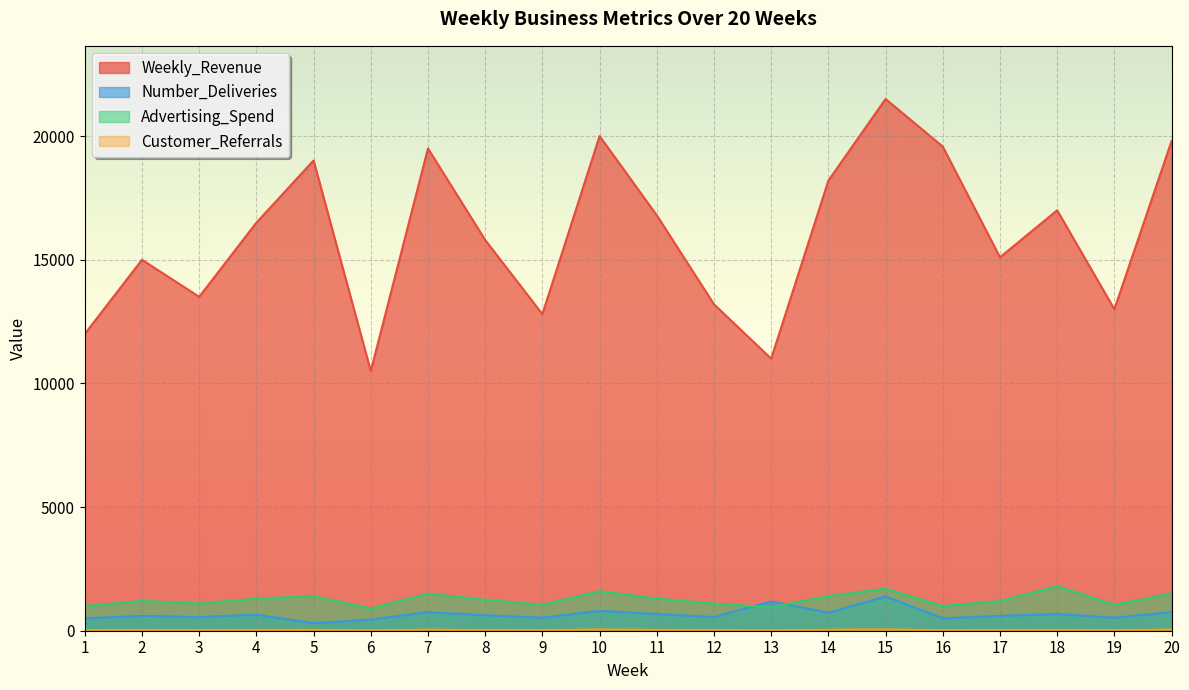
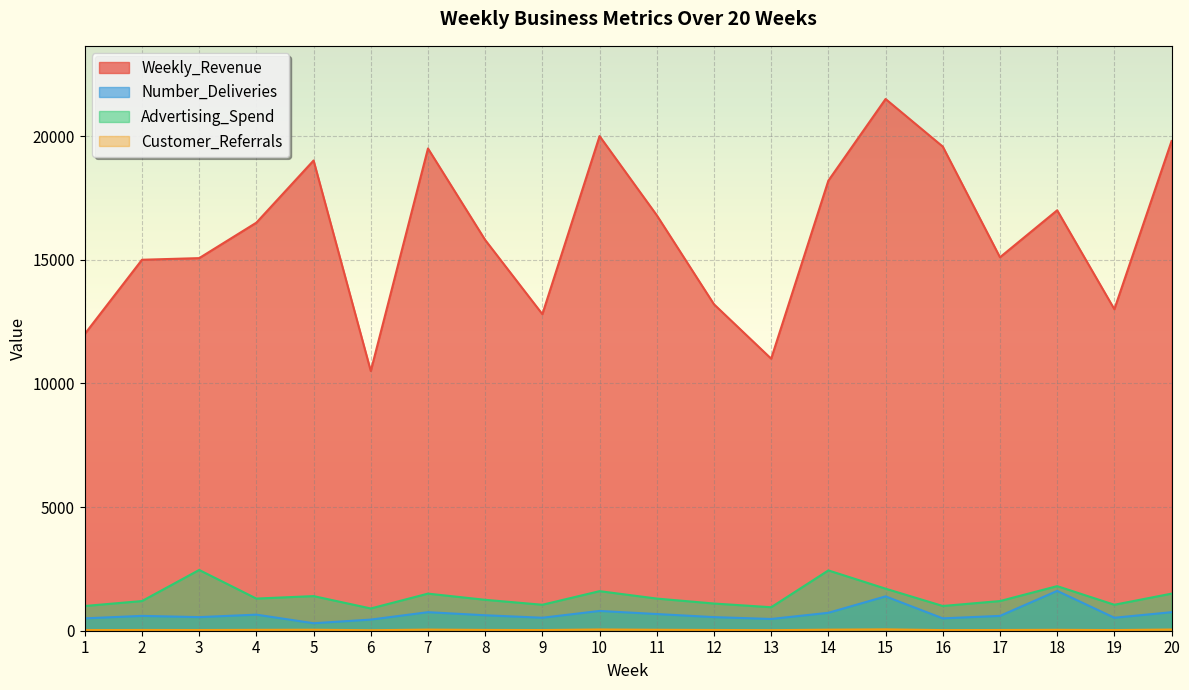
Weekly_Revenue, 3: 13500 -> 15100
Advertising_Spend, 3: 1100 -> 2500
Number_Deliveries, 13: 1200 -> 500
Advertising_Spend, 14: 1400 -> 2400
Number_Deliveries, 18: 700 -> 1600
